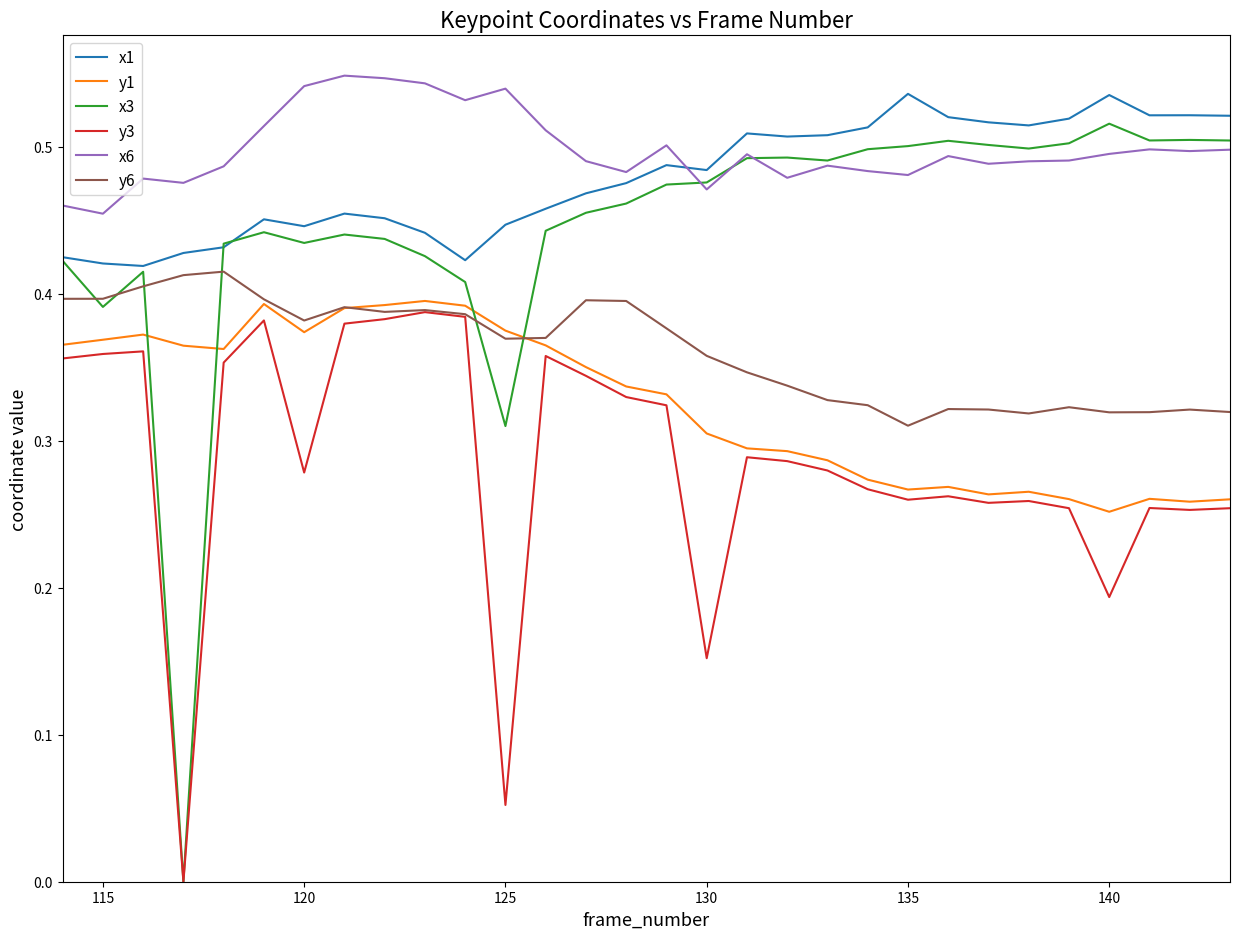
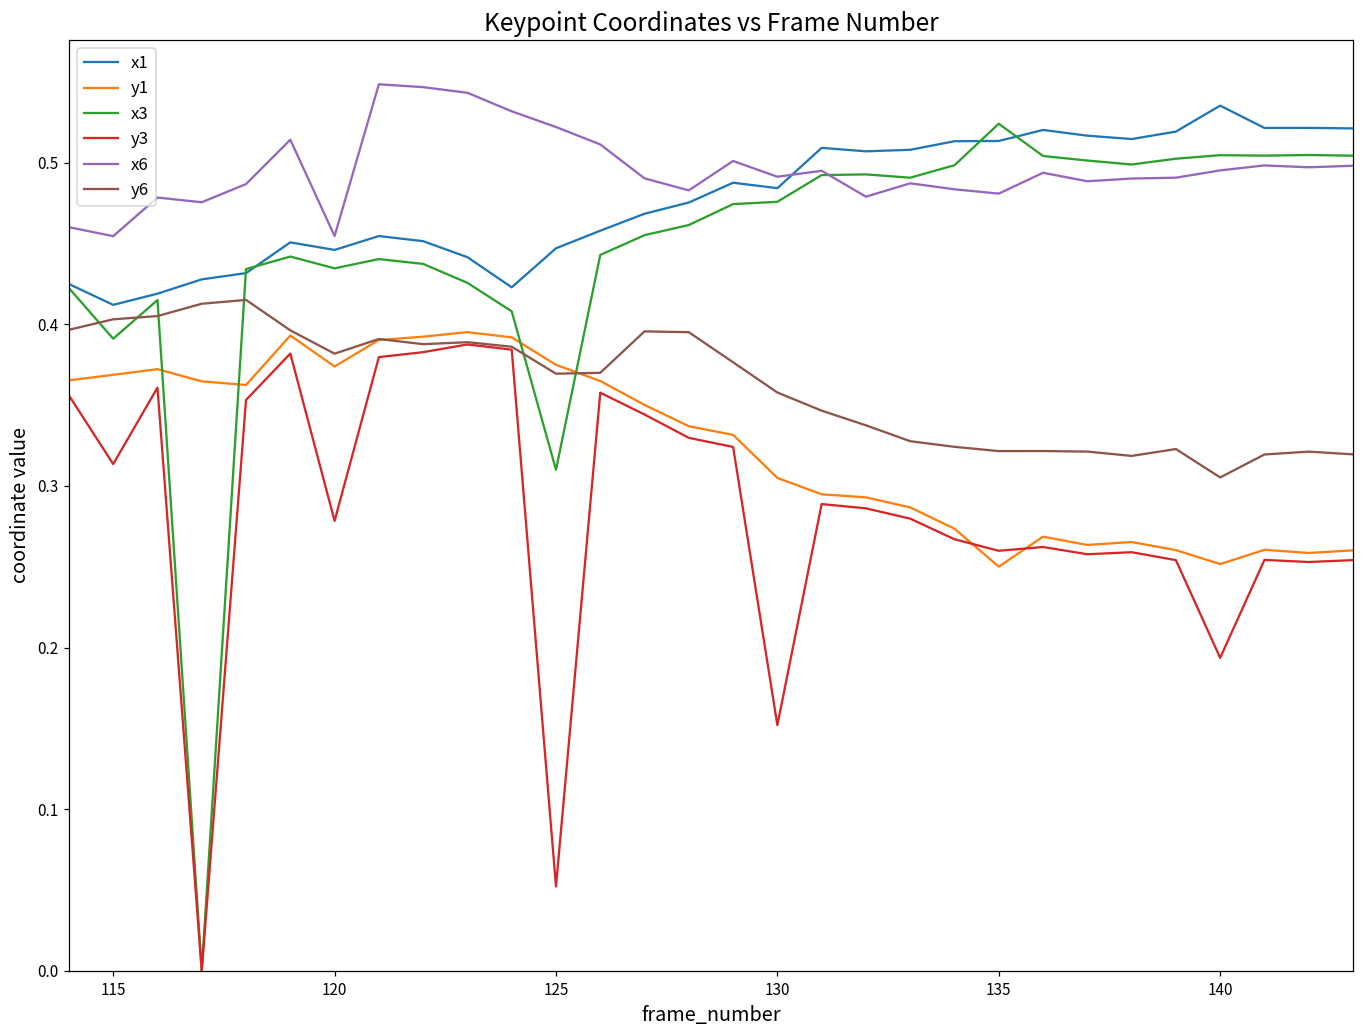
x1, 115: 0.421 -> 0.412
y3, 115: 0.359 -> 0.314
y6, 115: 0.397 -> 0.403
x6, 120: 0.541 -> 0.455
x6, 125: 0.540 -> 0.522
x6, 130: 0.471 -> 0.491
x1, 135: 0.536 -> 0.513
y1, 135: 0.267 -> 0.250
x3, 135: 0.501 -> 0.524
y6, 135: 0.310 -> 0.322
x3, 140: 0.516 -> 0.505
y6, 140: 0.319 -> 0.305
